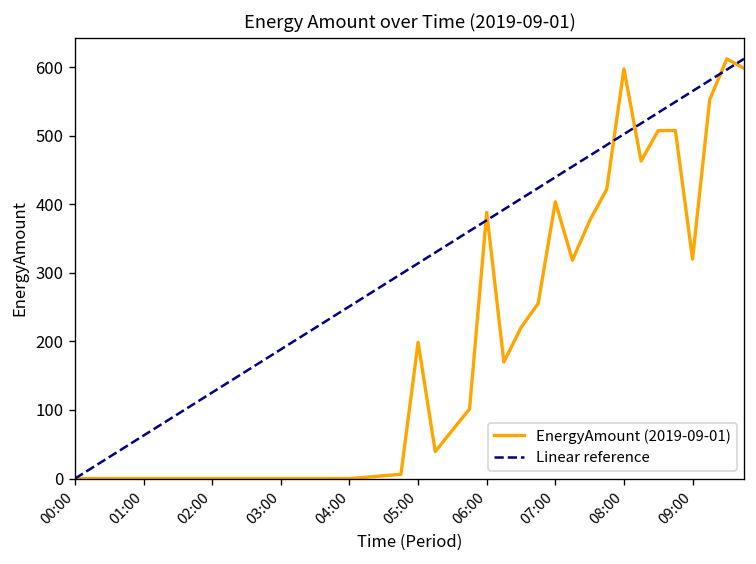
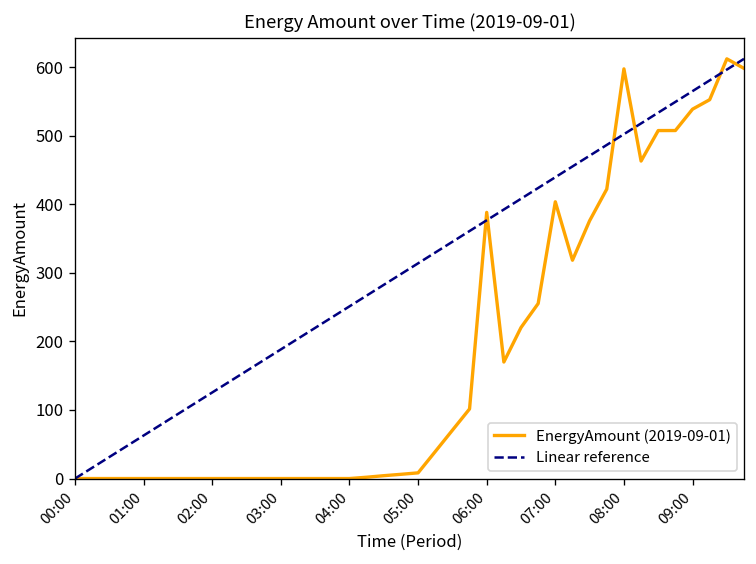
EnergyAmount (2019-09-01), 05:00: 200 -> 10
EnergyAmount (2019-09-01), 09:00: 320 -> 540
